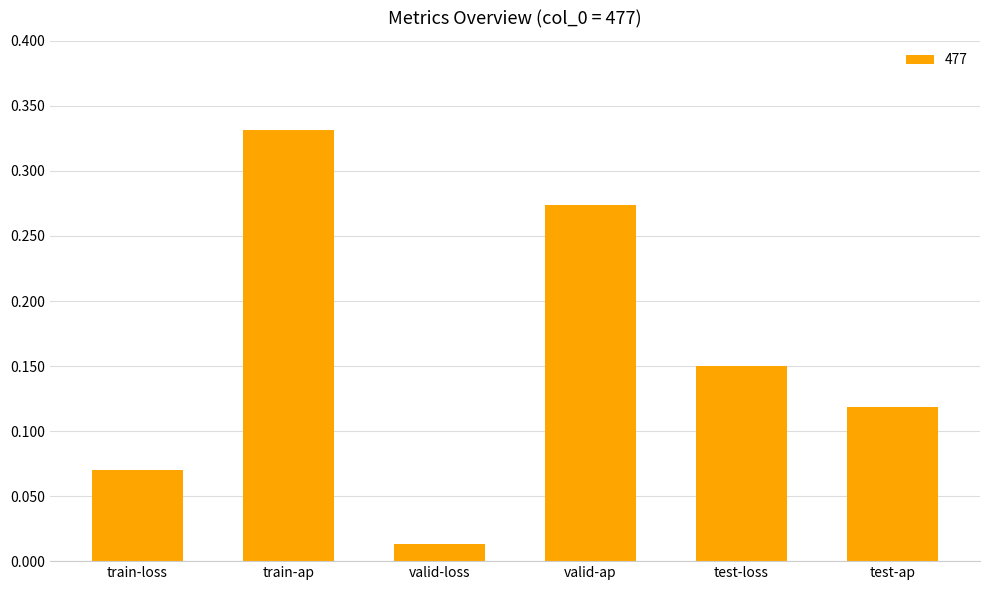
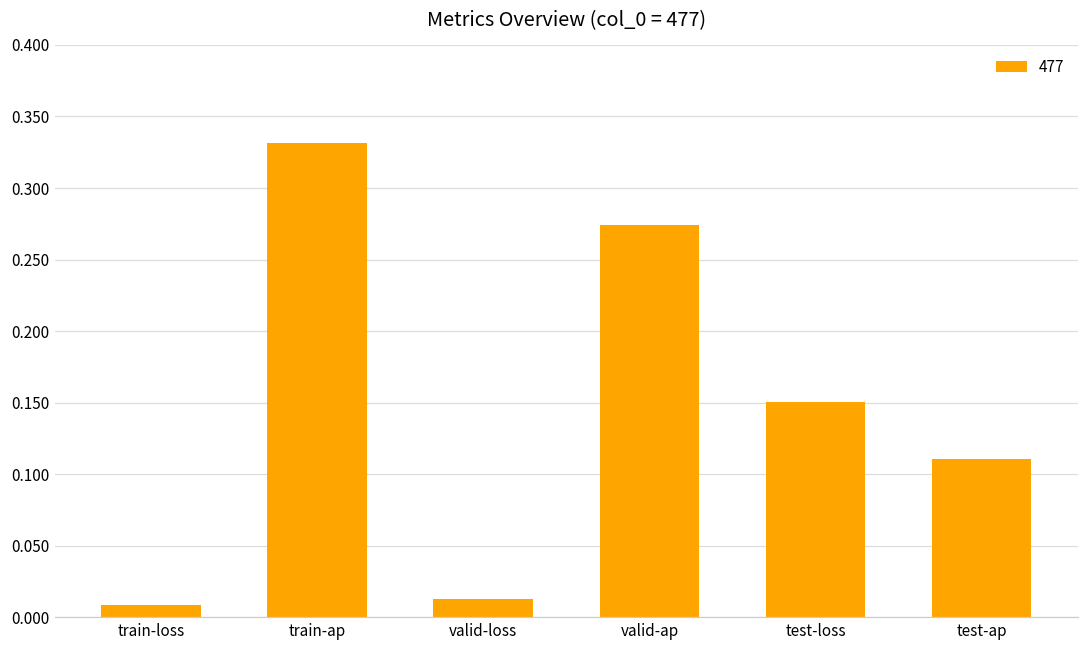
train-loss: 0.070 -> 0.008
test-ap: 0.119 -> 0.111
